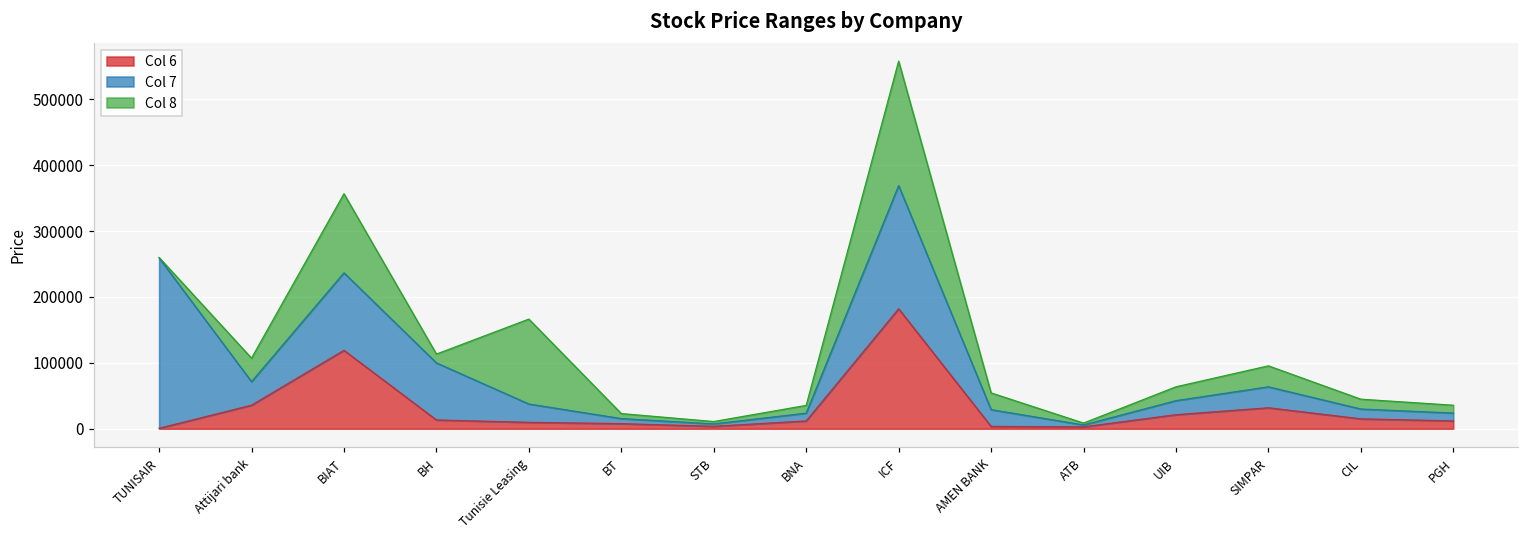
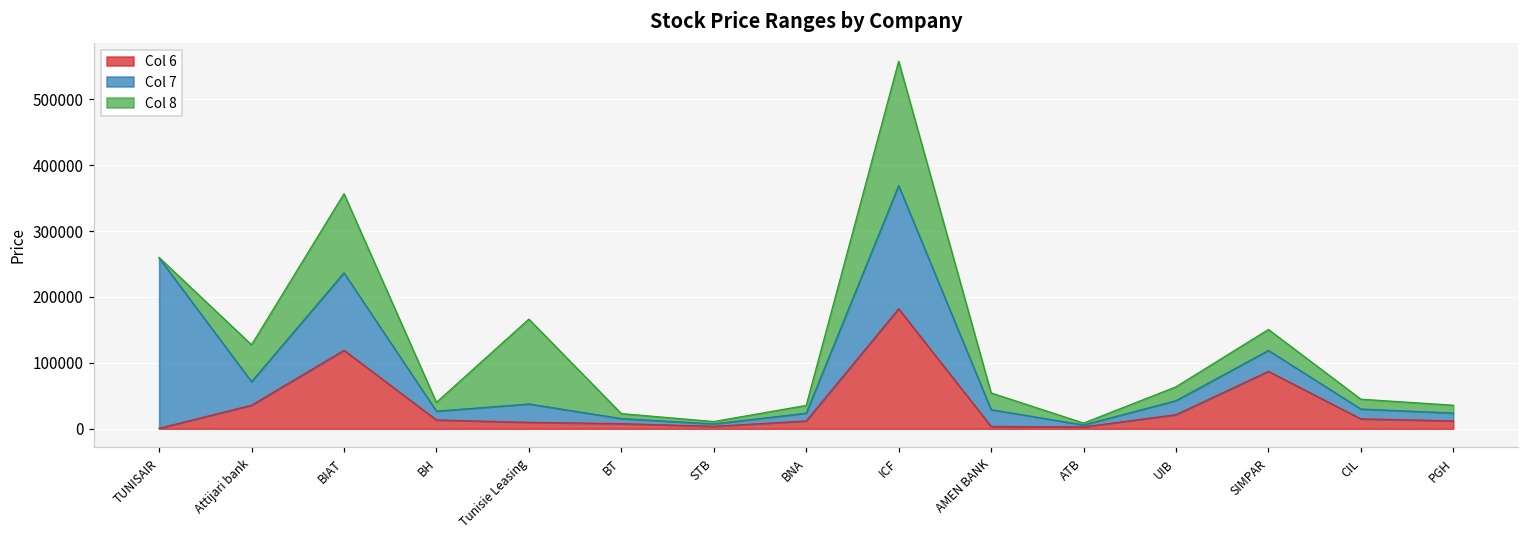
Col 8, Attijari bank: 40000 -> 60000
Col 7, BH: 90000 -> 10000
Col 6, SIMPAR: 30000 -> 90000
